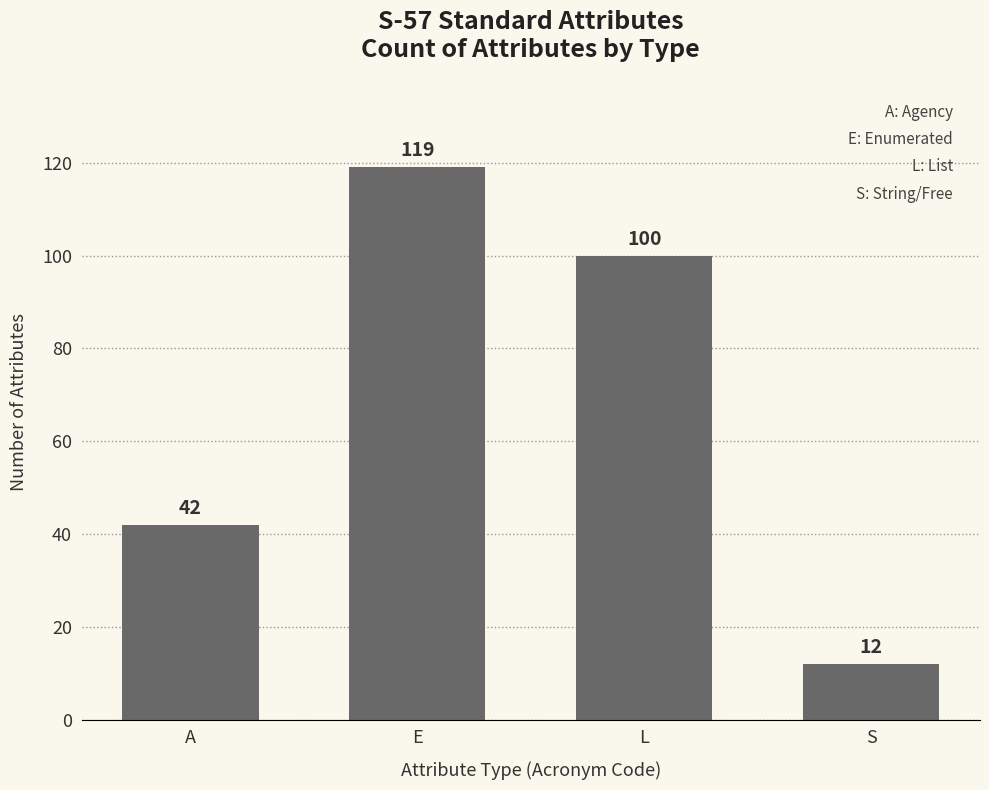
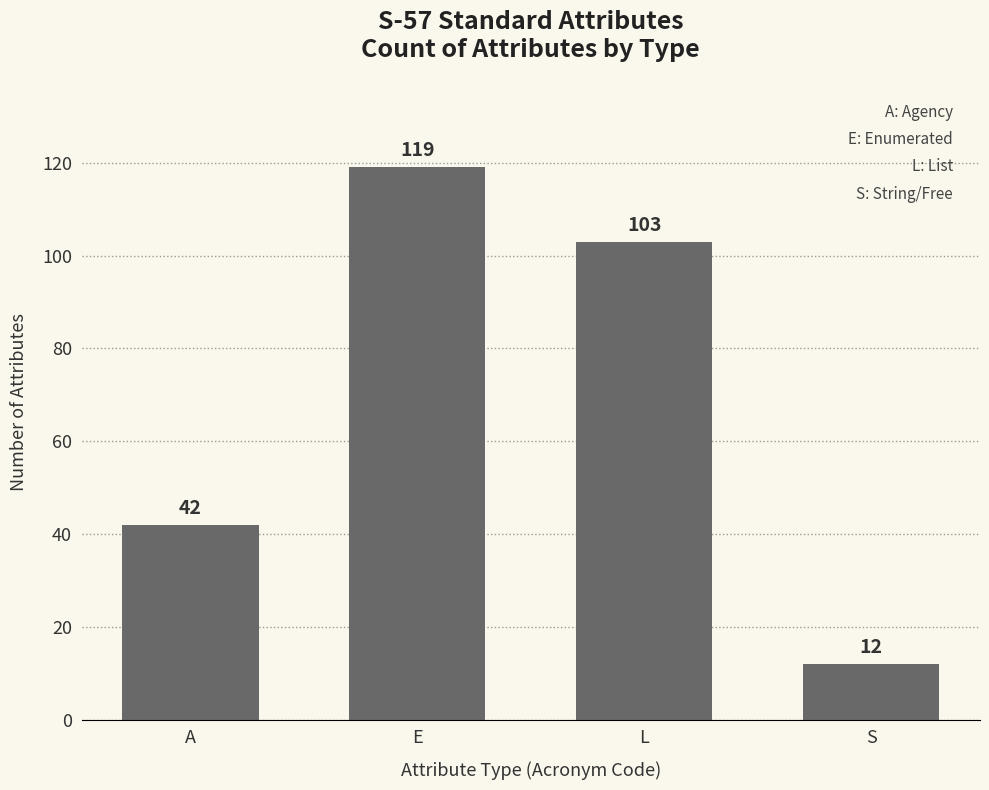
L: 100 -> 103
